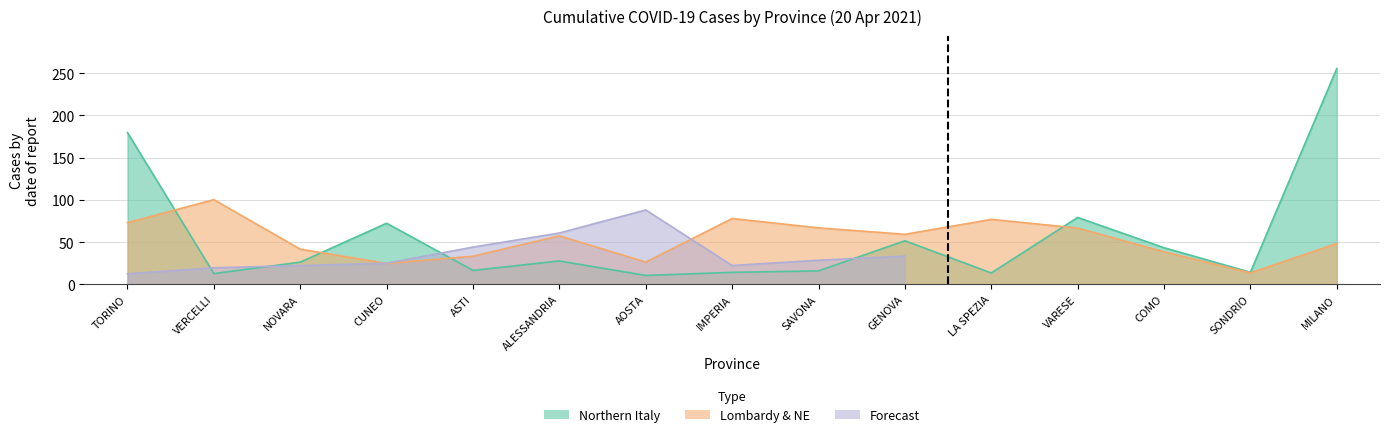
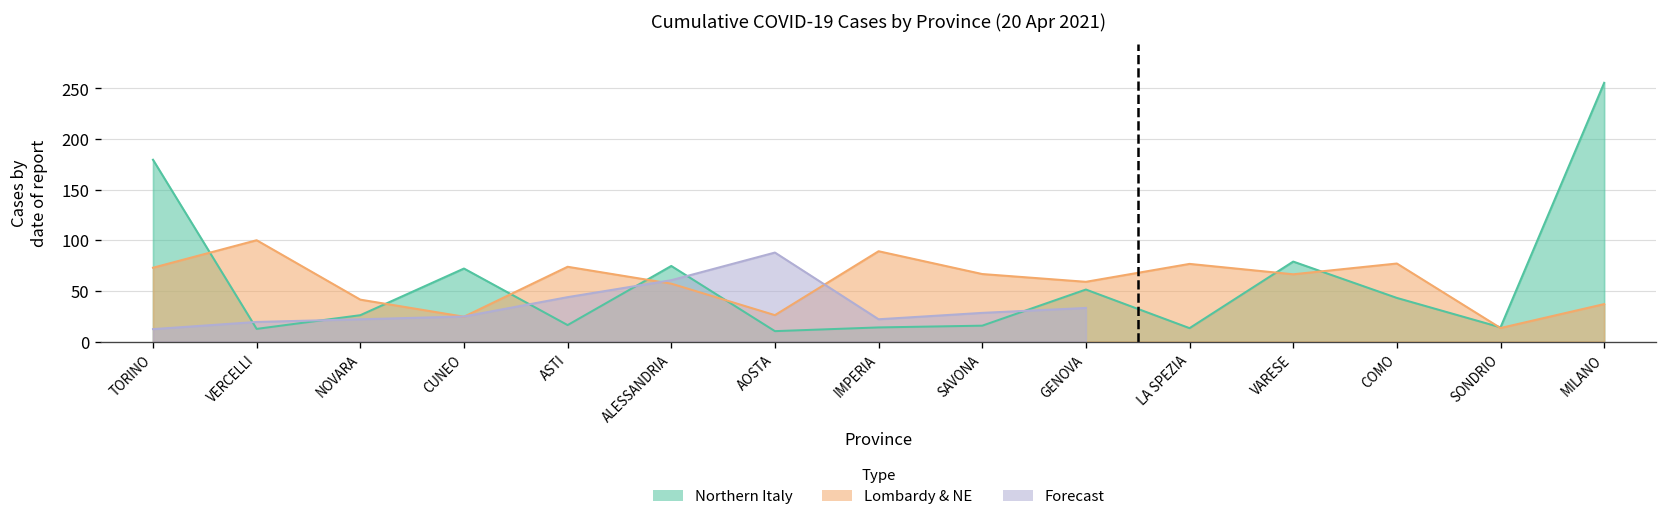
Lombardy & NE, ASTI: 30 -> 70
Northern Italy, ALESSANDRIA: 30 -> 70
Lombardy & NE, IMPERIA: 80 -> 90
Lombardy & NE, COMO: 40 -> 80
Lombardy & NE, MILANO: 50 -> 40
